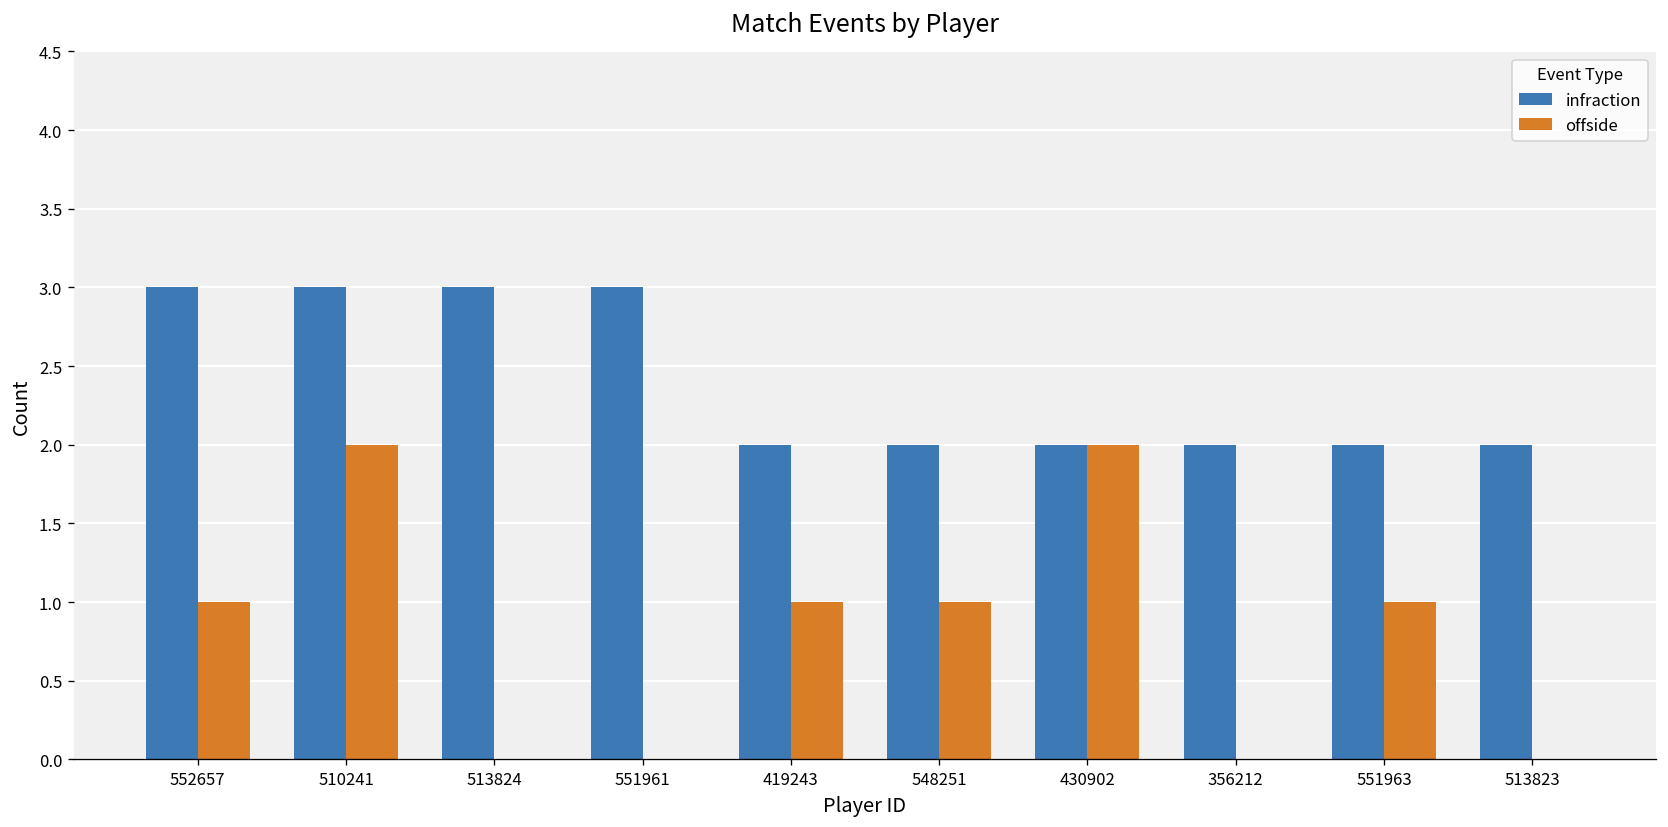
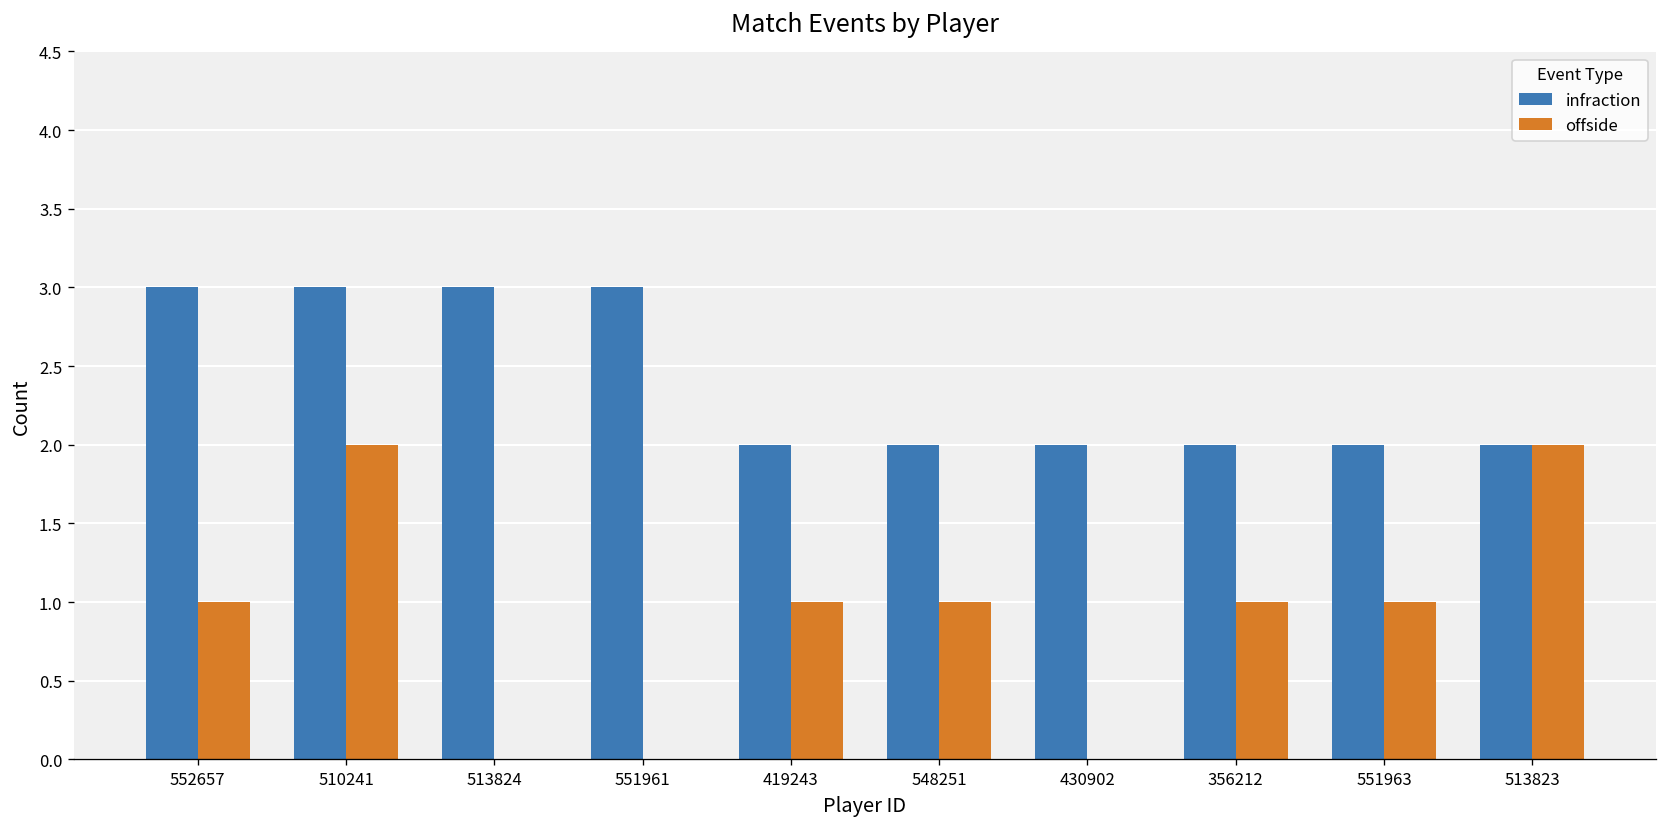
offside, 430902: 2 -> 0
offside, 356212: 0 -> 1
offside, 513823: 0 -> 2
